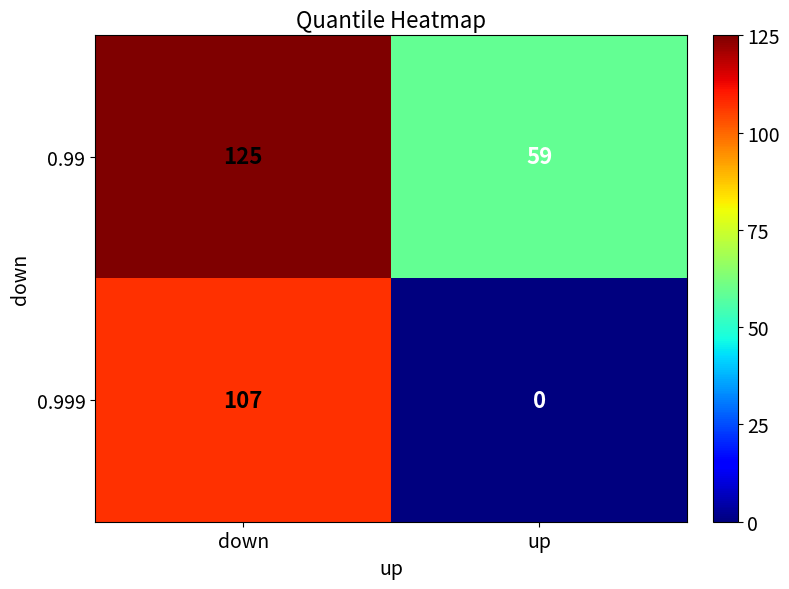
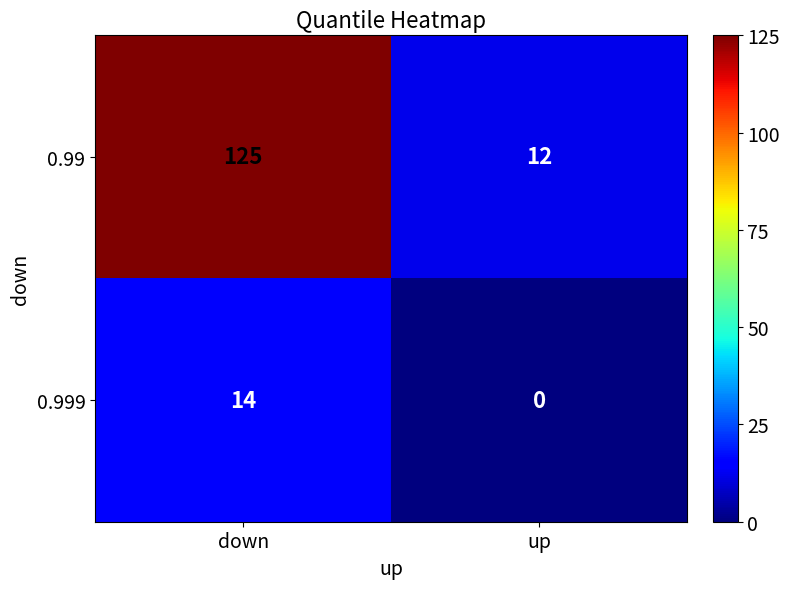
0.99, up: 59 -> 12
0.999, down: 107 -> 14
